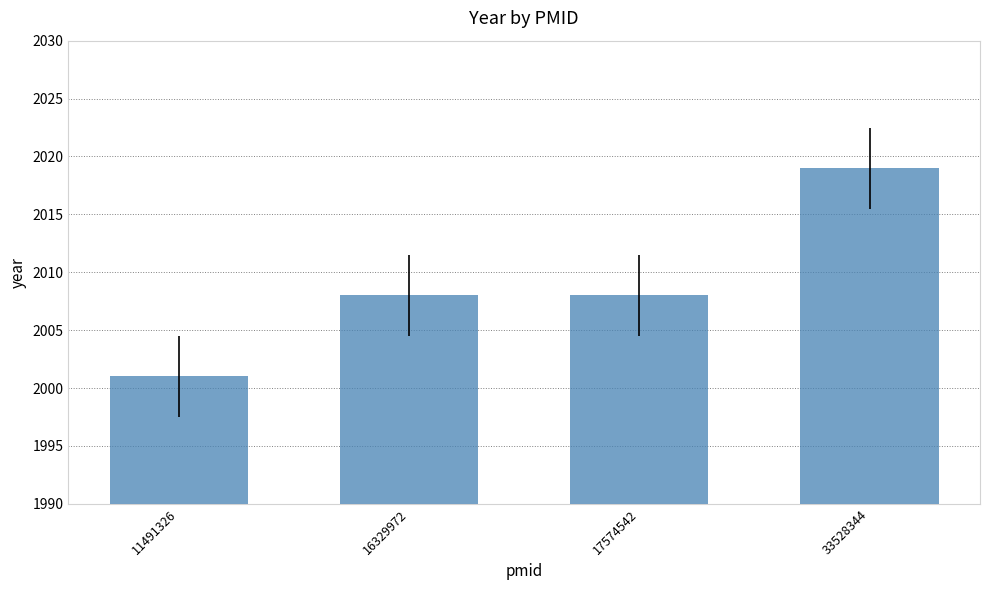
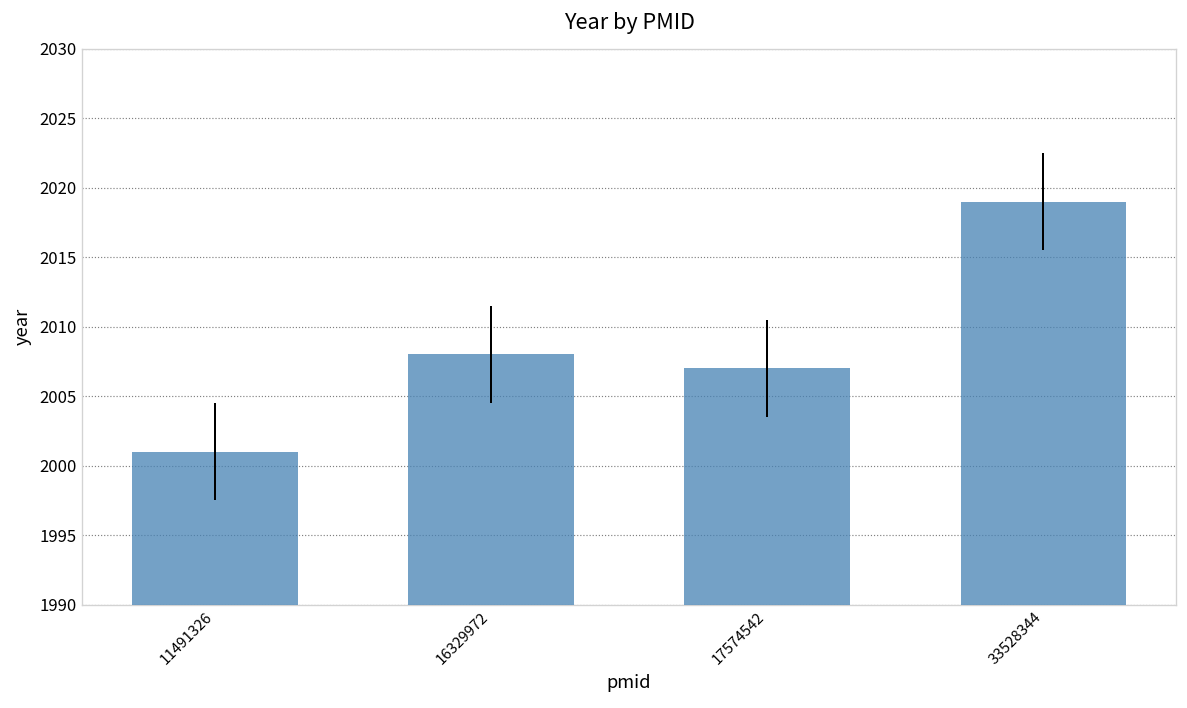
17574542: 2008 -> 2007
